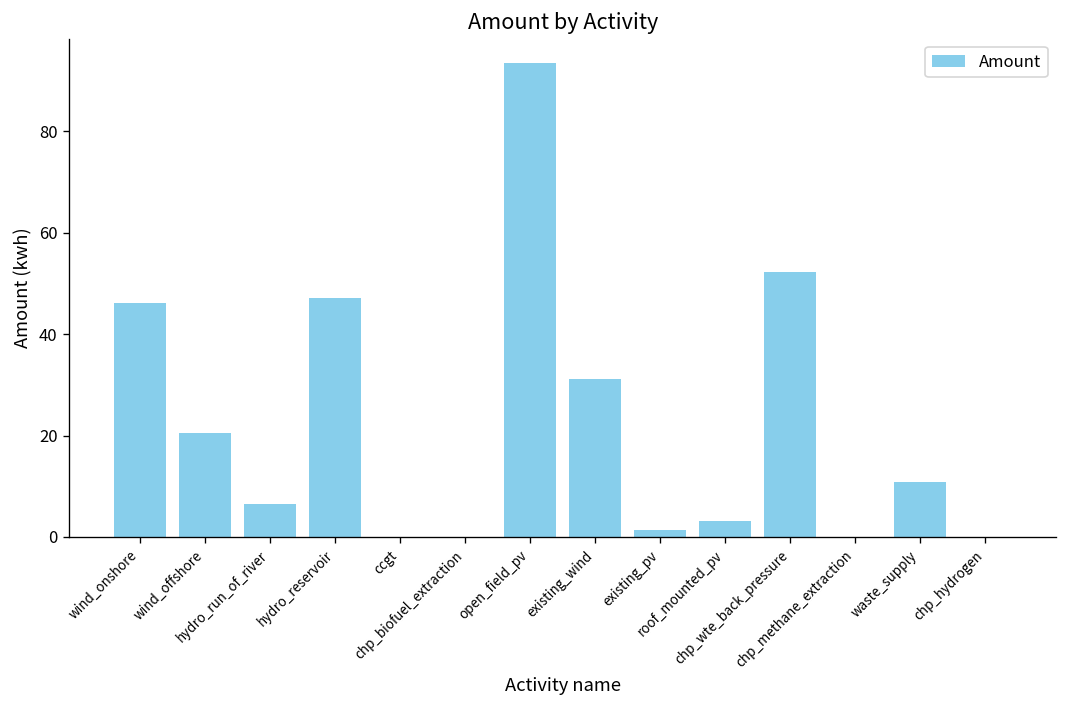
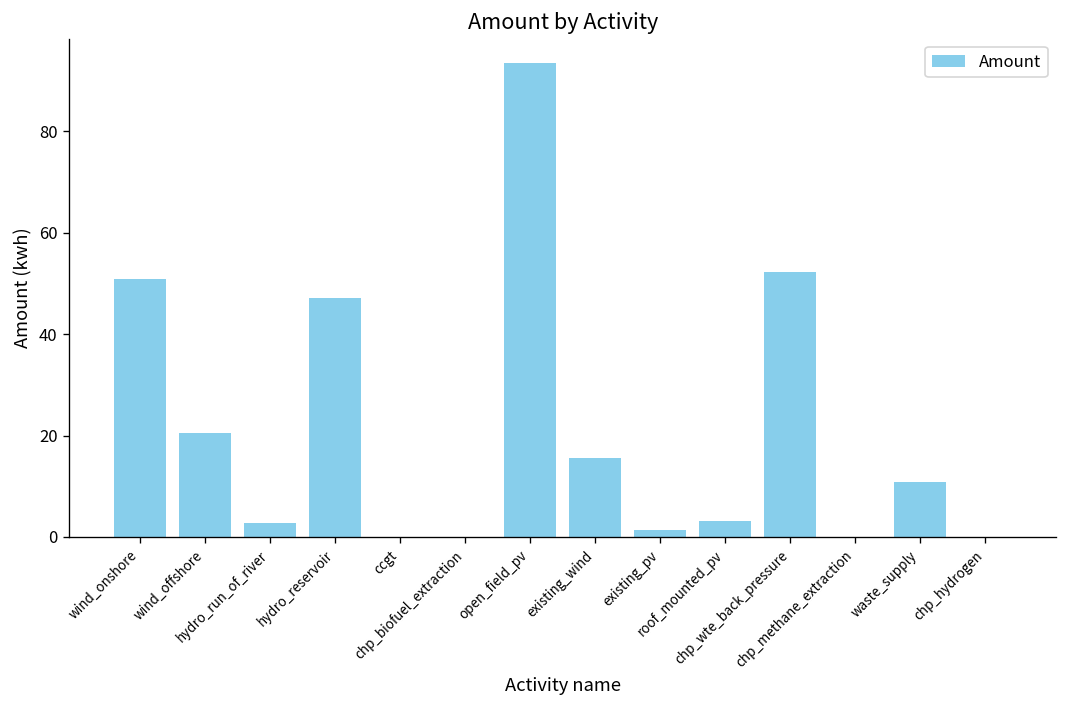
wind_onshore: 46 -> 51
hydro_run_of_river: 6 -> 3
existing_wind: 31 -> 16
